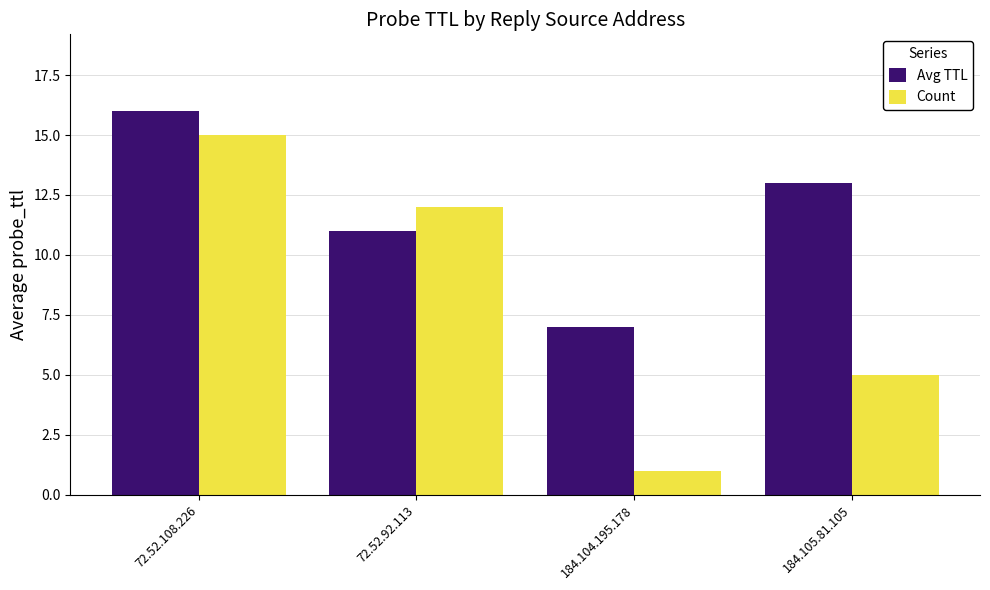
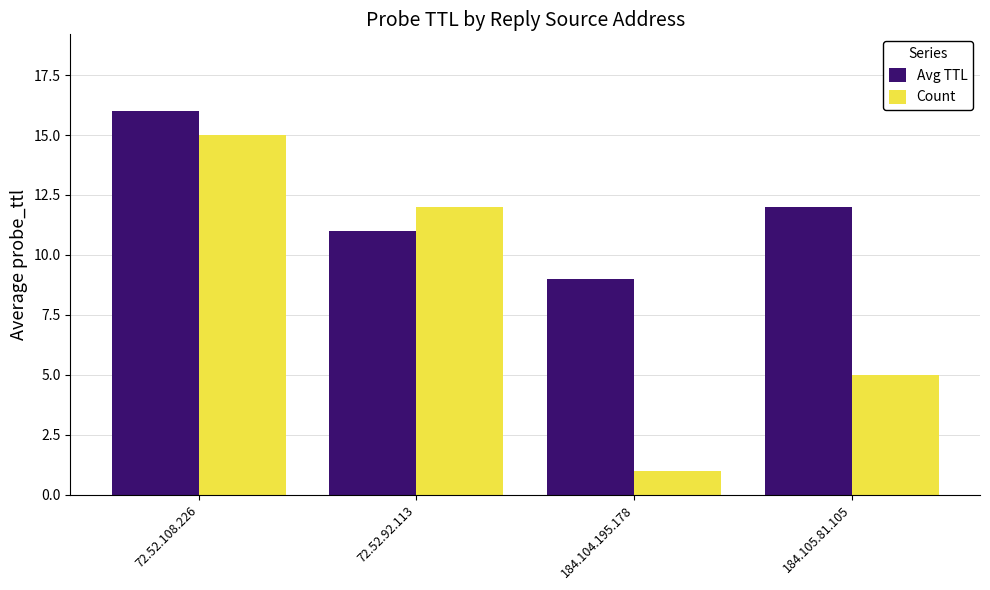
Avg TTL, 184.104.195.178: 7 -> 9
Avg TTL, 184.105.81.105: 13 -> 12
